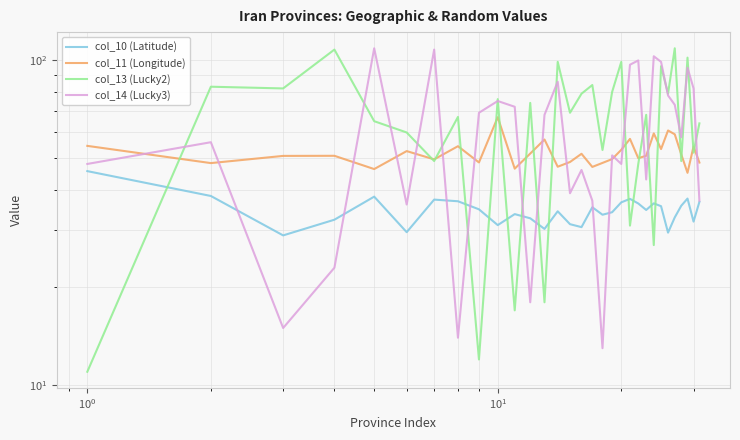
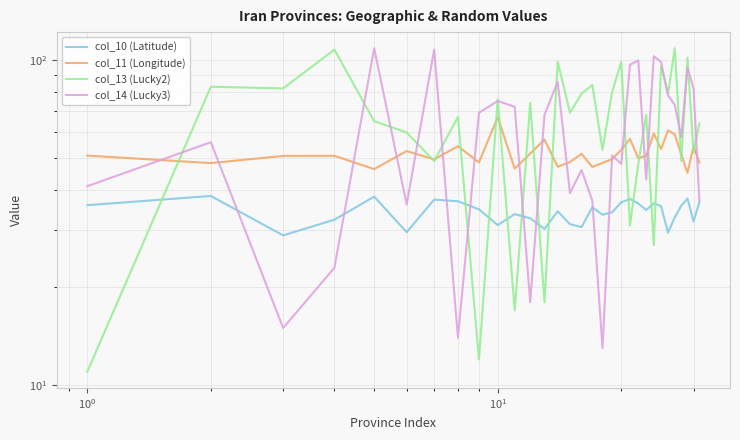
col_10 (Latitude), 10^0: 46 -> 36
col_11 (Longitude), 10^0: 55 -> 51
col_14 (Lucky3), 10^0: 48 -> 41
